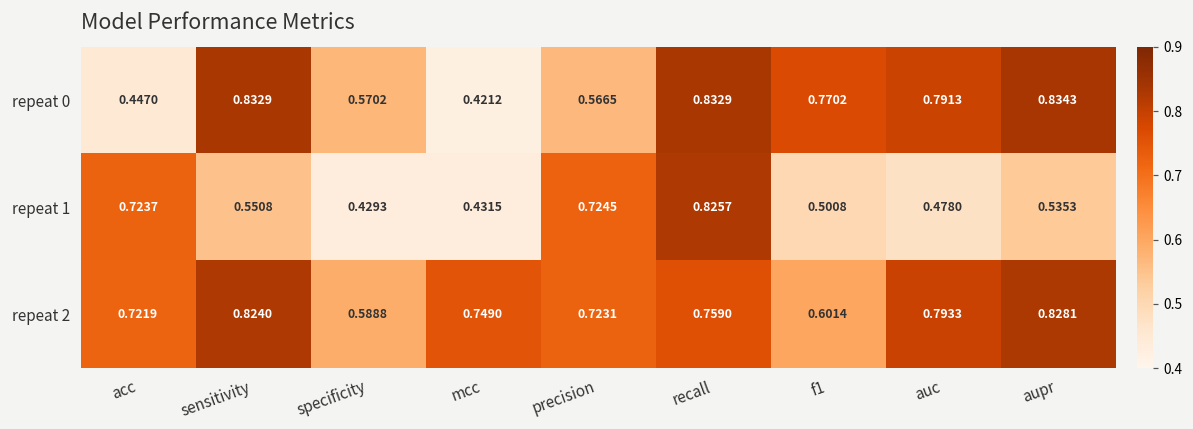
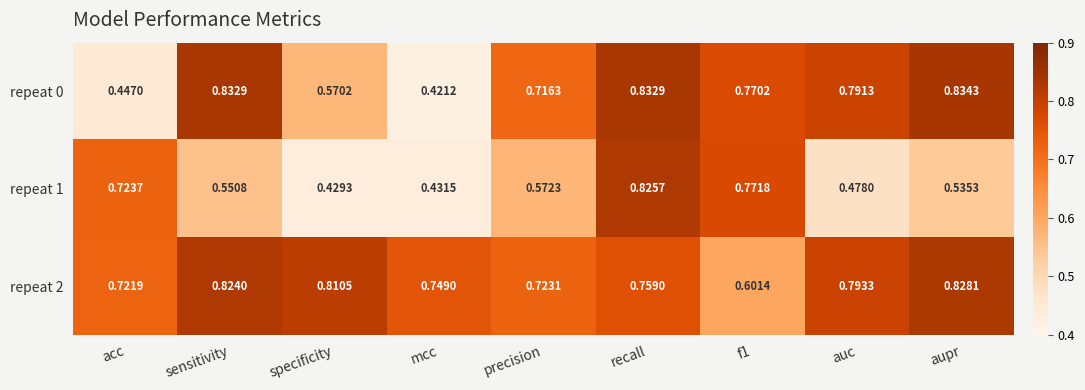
repeat 0, precision: 0.5665 -> 0.7163
repeat 1, precision: 0.7245 -> 0.5723
repeat 1, f1: 0.5008 -> 0.7718
repeat 2, specificity: 0.5888 -> 0.8105
